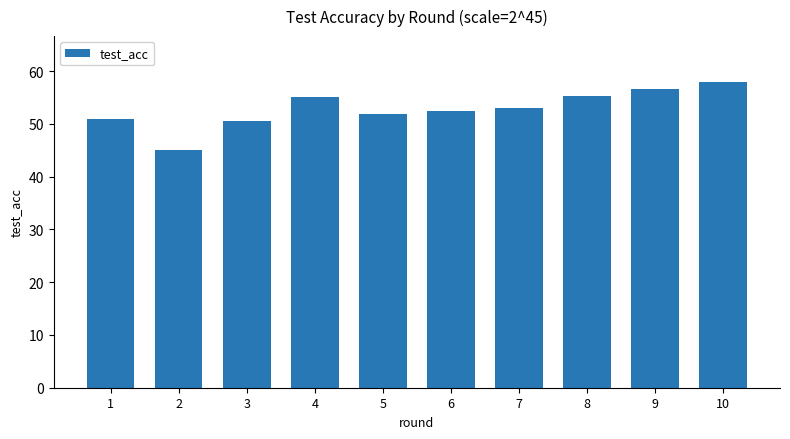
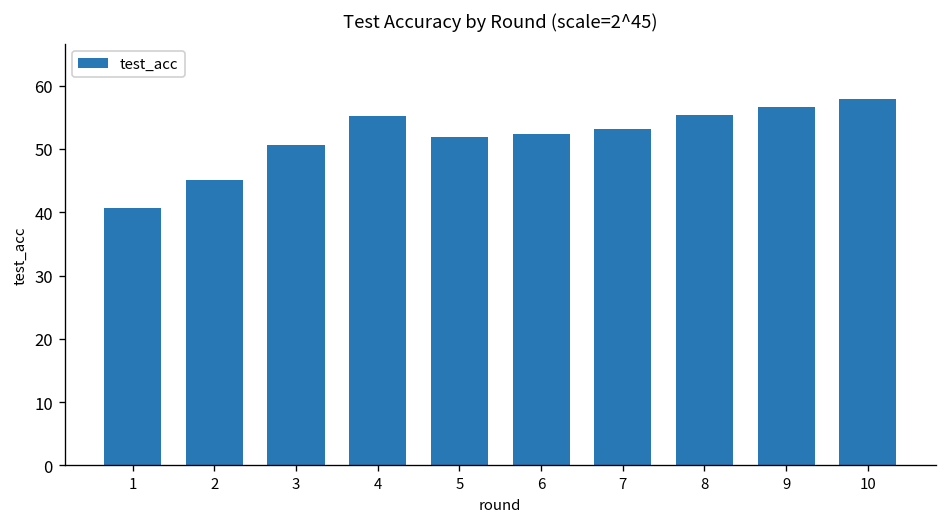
1: 51 -> 41
